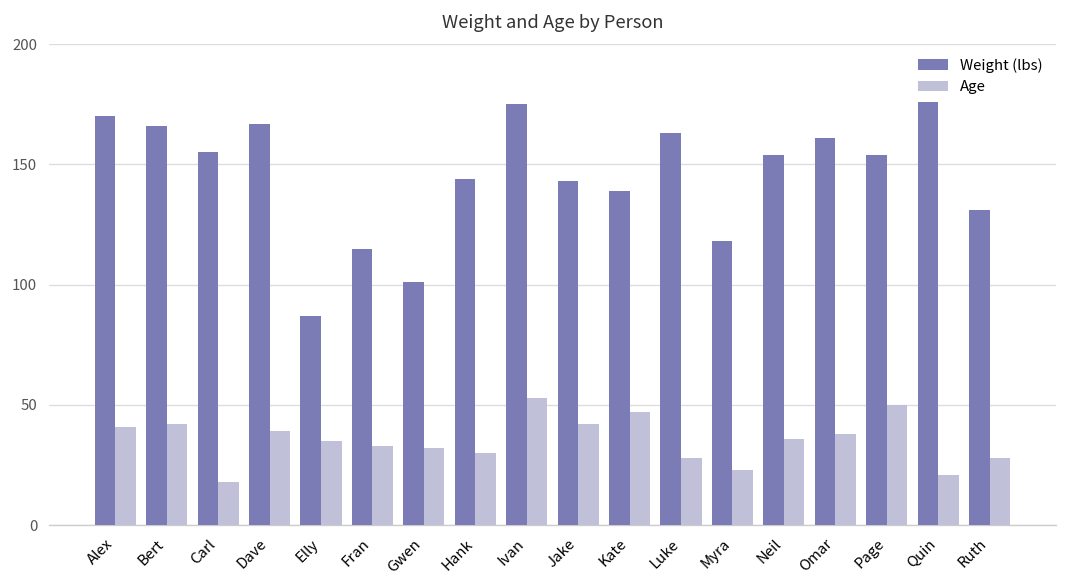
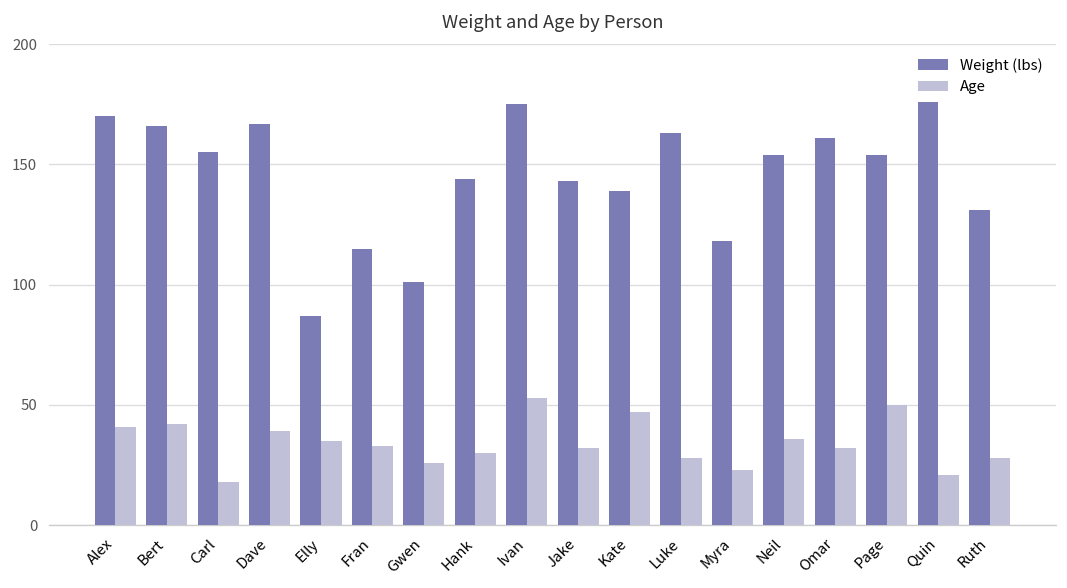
Age, Gwen: 32 -> 26
Age, Jake: 42 -> 32
Age, Omar: 38 -> 32
